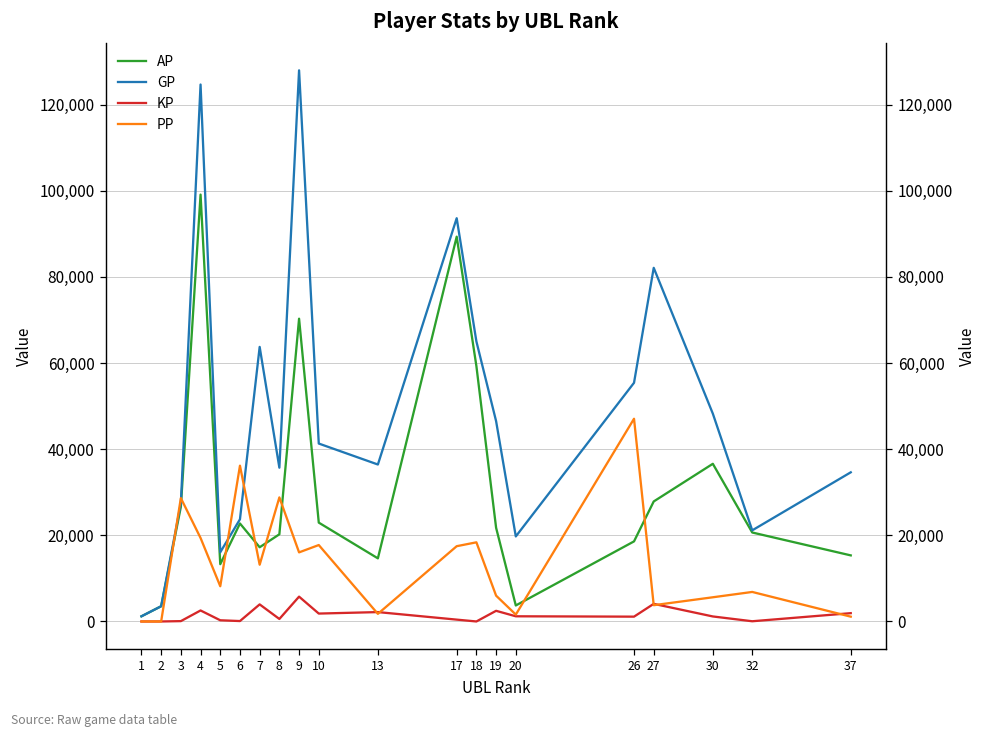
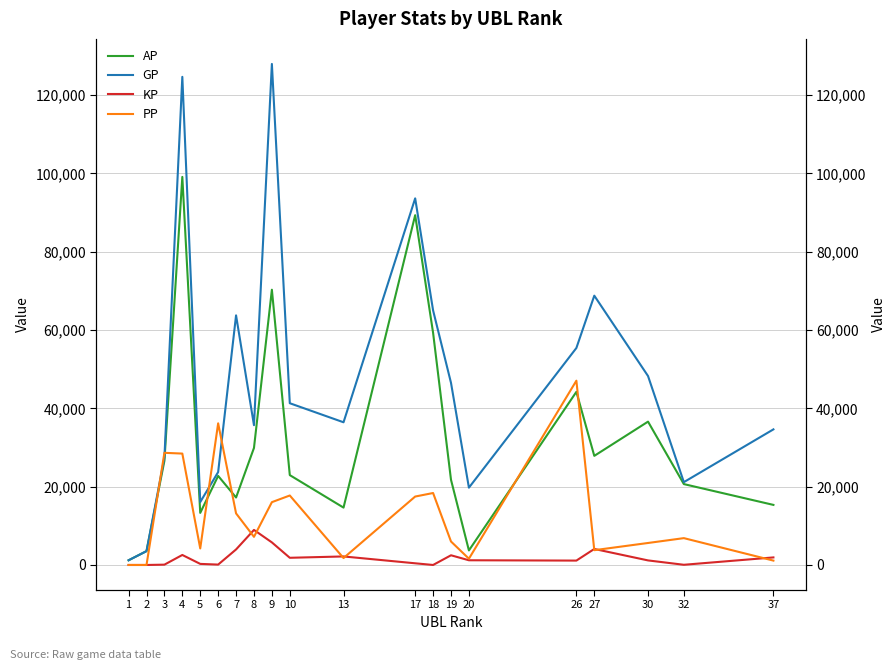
PP, 4: 19,000 -> 28,000
PP, 5: 8,000 -> 4,000
AP, 8: 20,000 -> 30,000
KP, 8: 1,000 -> 9,000
PP, 8: 29,000 -> 7,000
AP, 26: 19,000 -> 44,000
GP, 27: 82,000 -> 69,000
